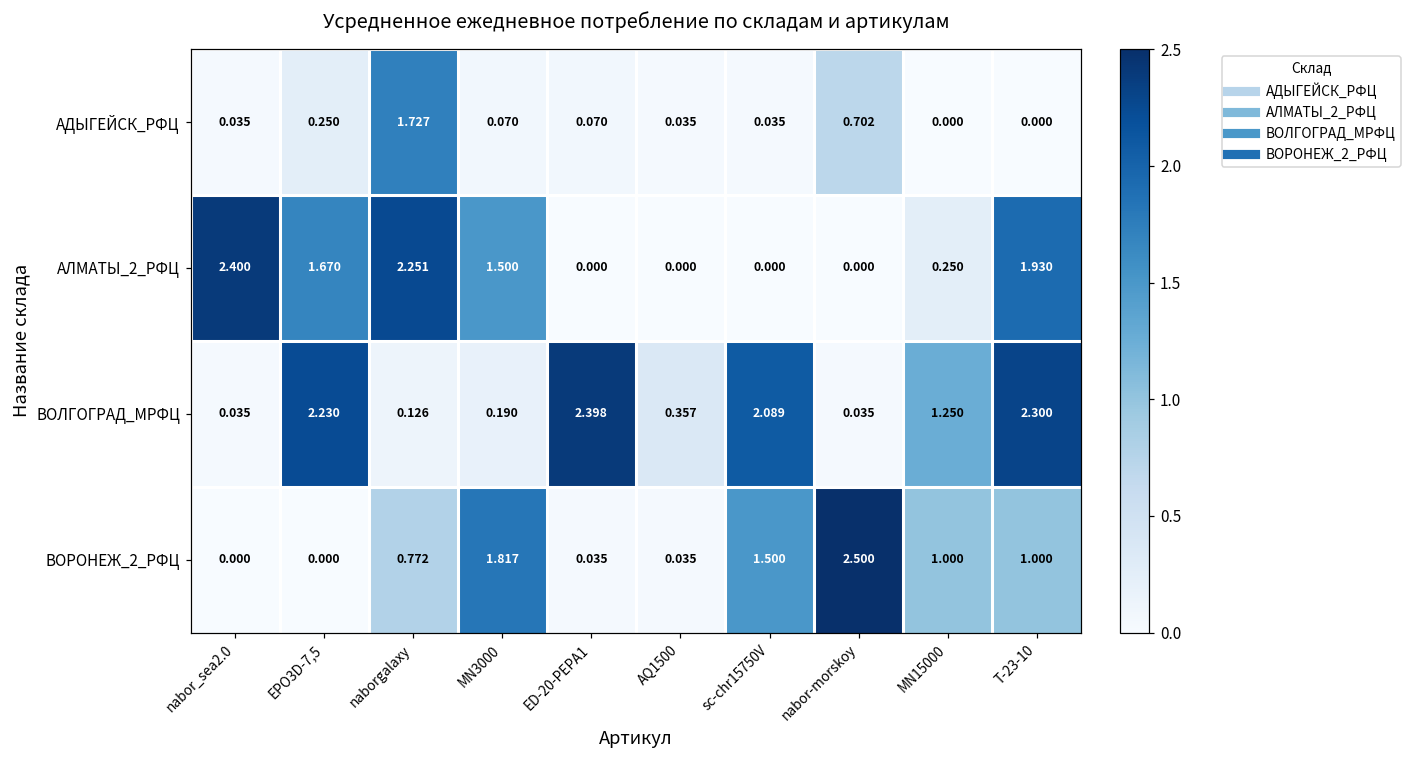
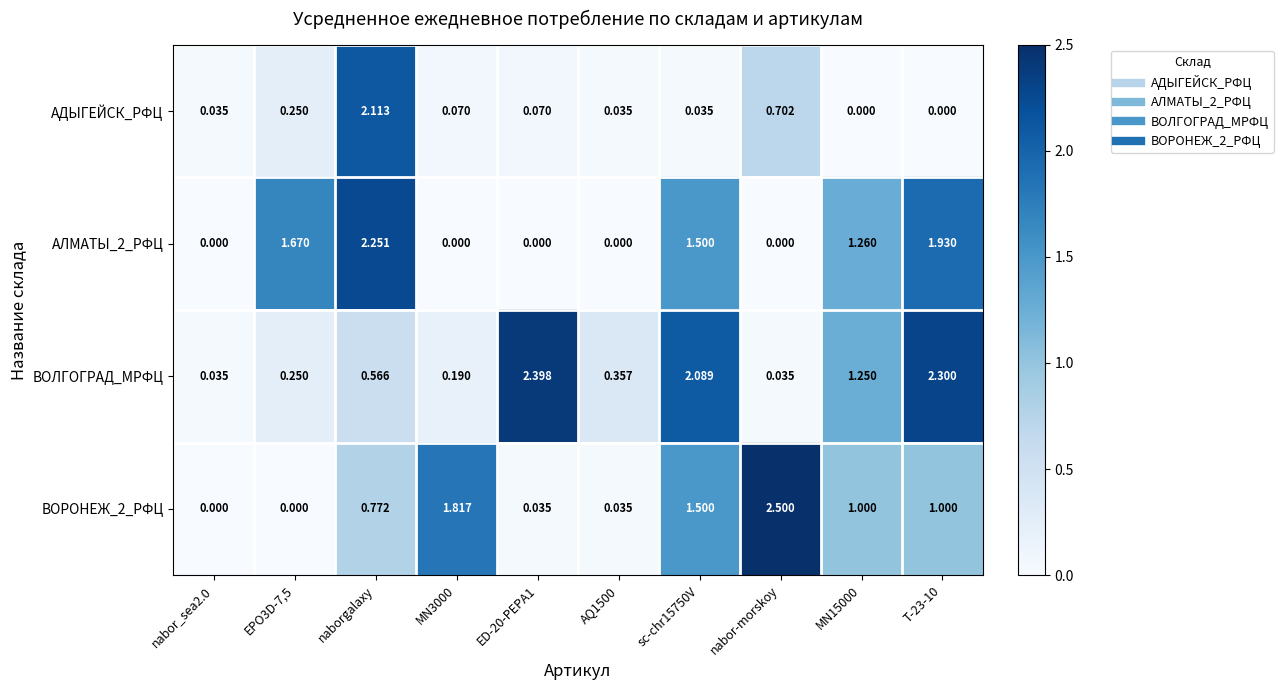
АДЫГЕЙСК_РФЦ, naborgalaxy: 1.727 -> 2.113
АЛМАТЫ_2_РФЦ, nabor_sea2.0: 2.400 -> 0.000
АЛМАТЫ_2_РФЦ, MN3000: 1.500 -> 0.000
АЛМАТЫ_2_РФЦ, sc-chr15750V: 0.000 -> 1.500
АЛМАТЫ_2_РФЦ, MN15000: 0.250 -> 1.260
ВОЛГОГРАД_МРФЦ, EPO3D-7,5: 2.230 -> 0.250
ВОЛГОГРАД_МРФЦ, naborgalaxy: 0.126 -> 0.566
